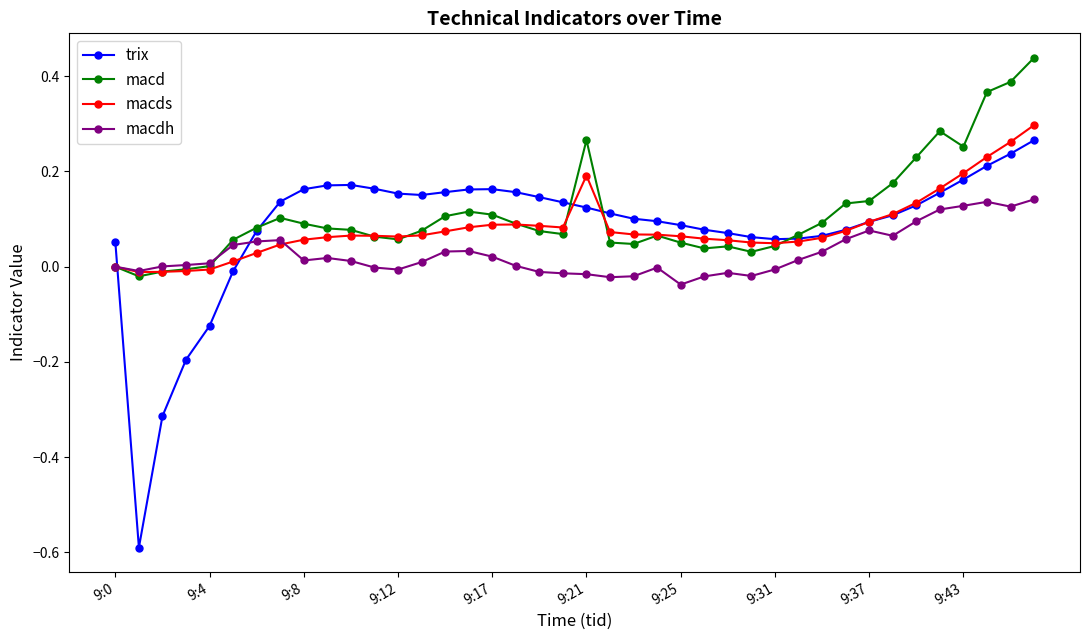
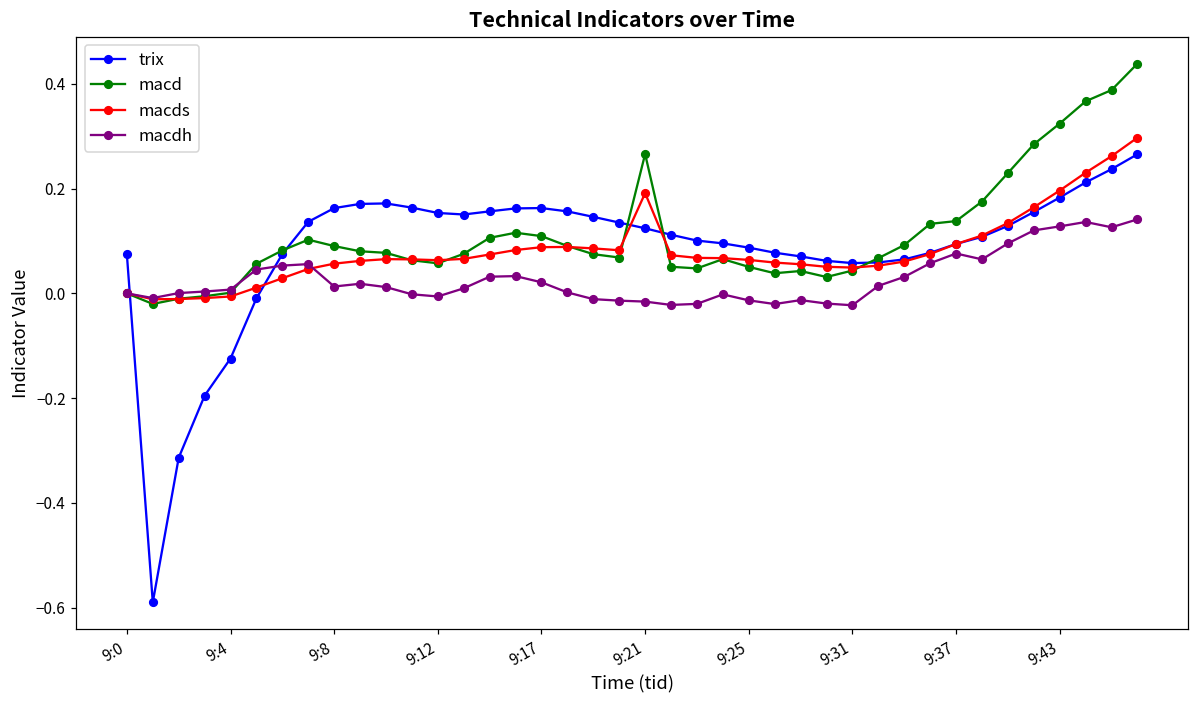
trix, 9:0: 0.05 -> 0.07
macdh, 9:25: -0.04 -> -0.01
macdh, 9:31: -0.01 -> -0.02
macd, 9:43: 0.25 -> 0.32
